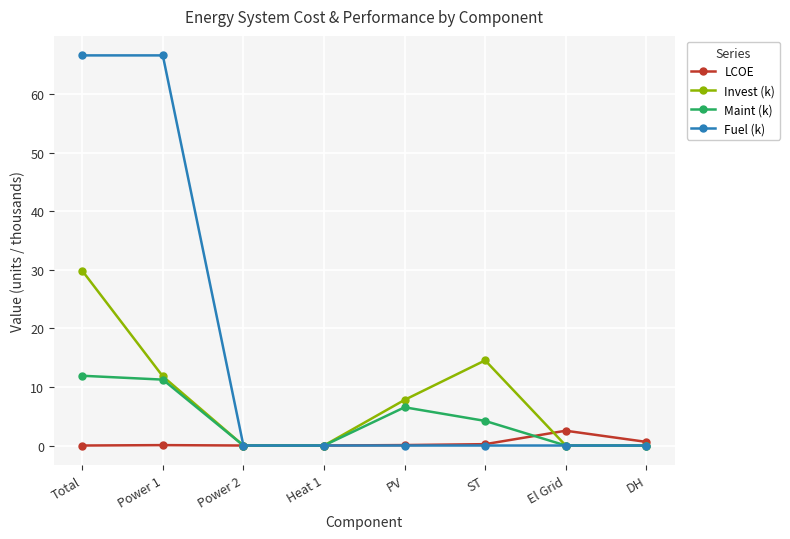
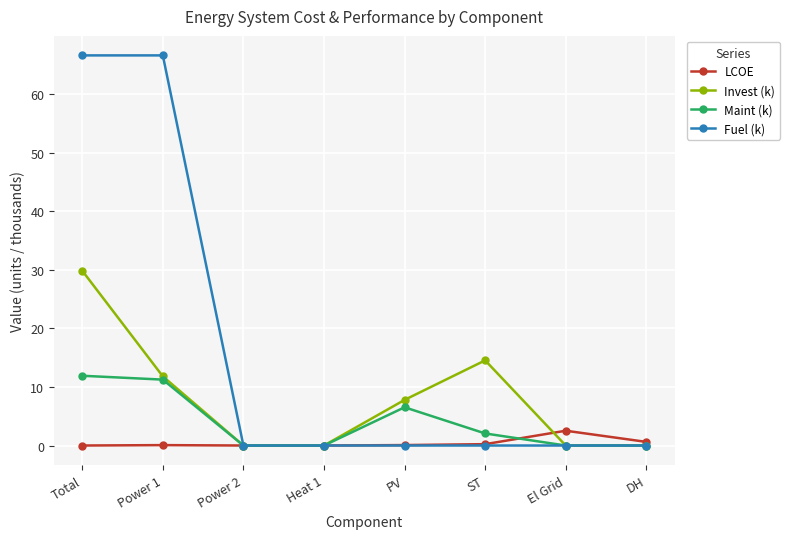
Maint (k), ST: 4 -> 2
